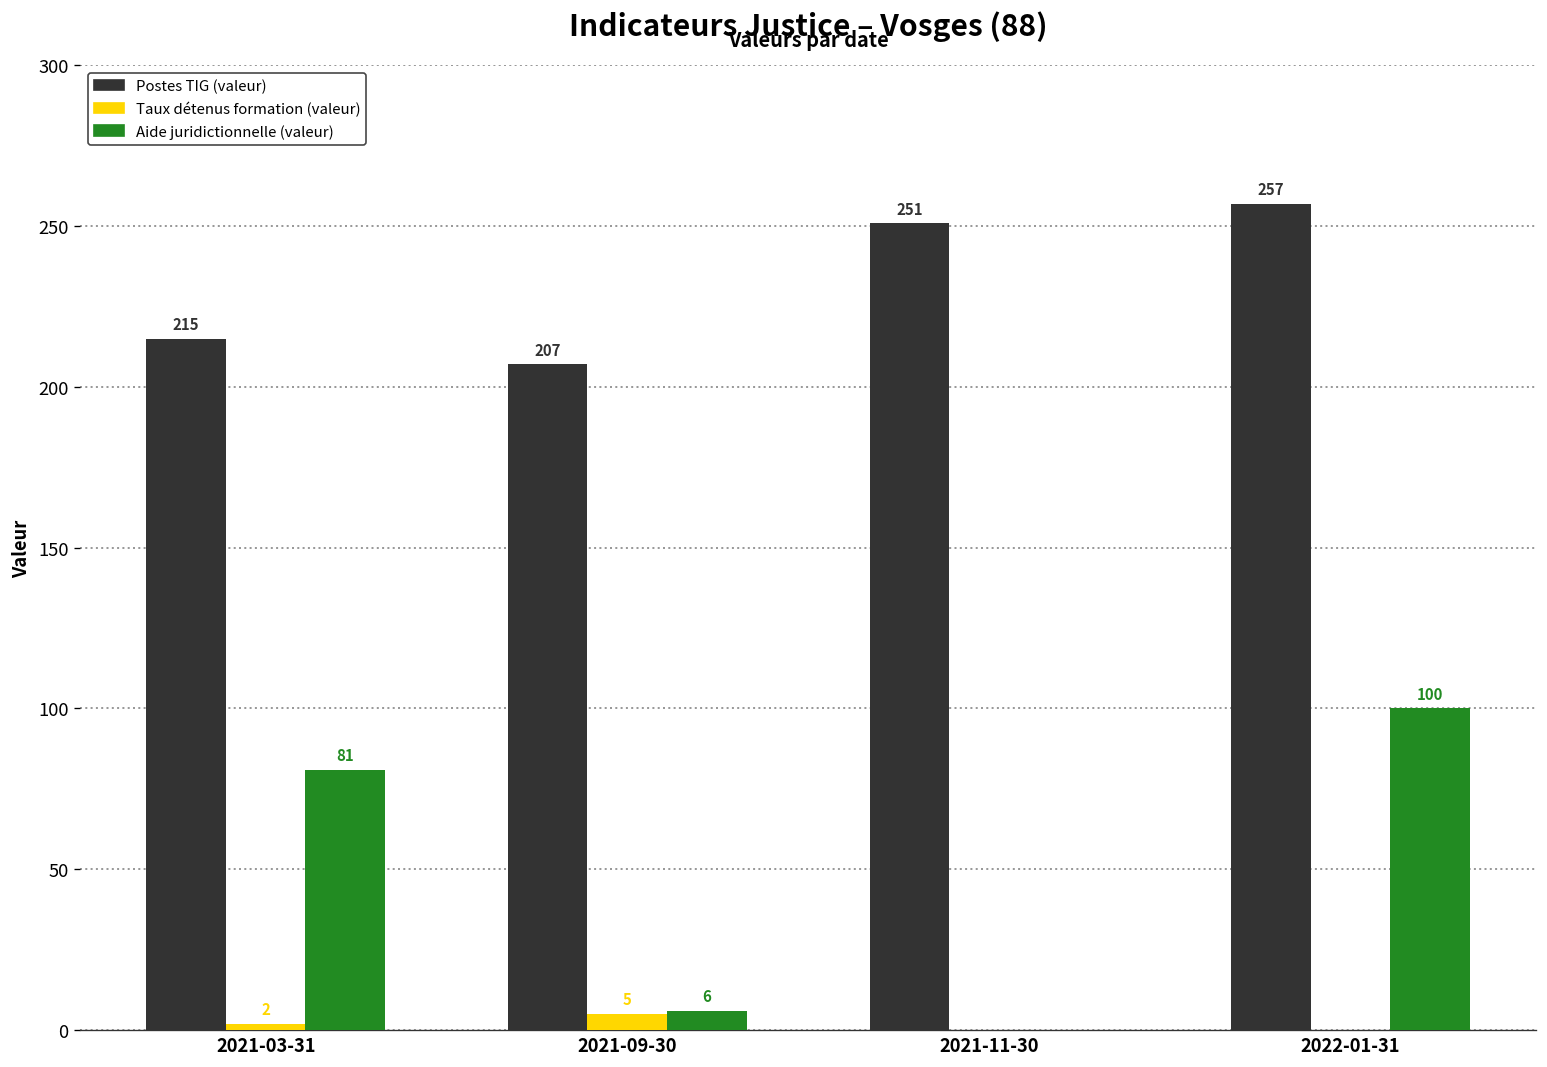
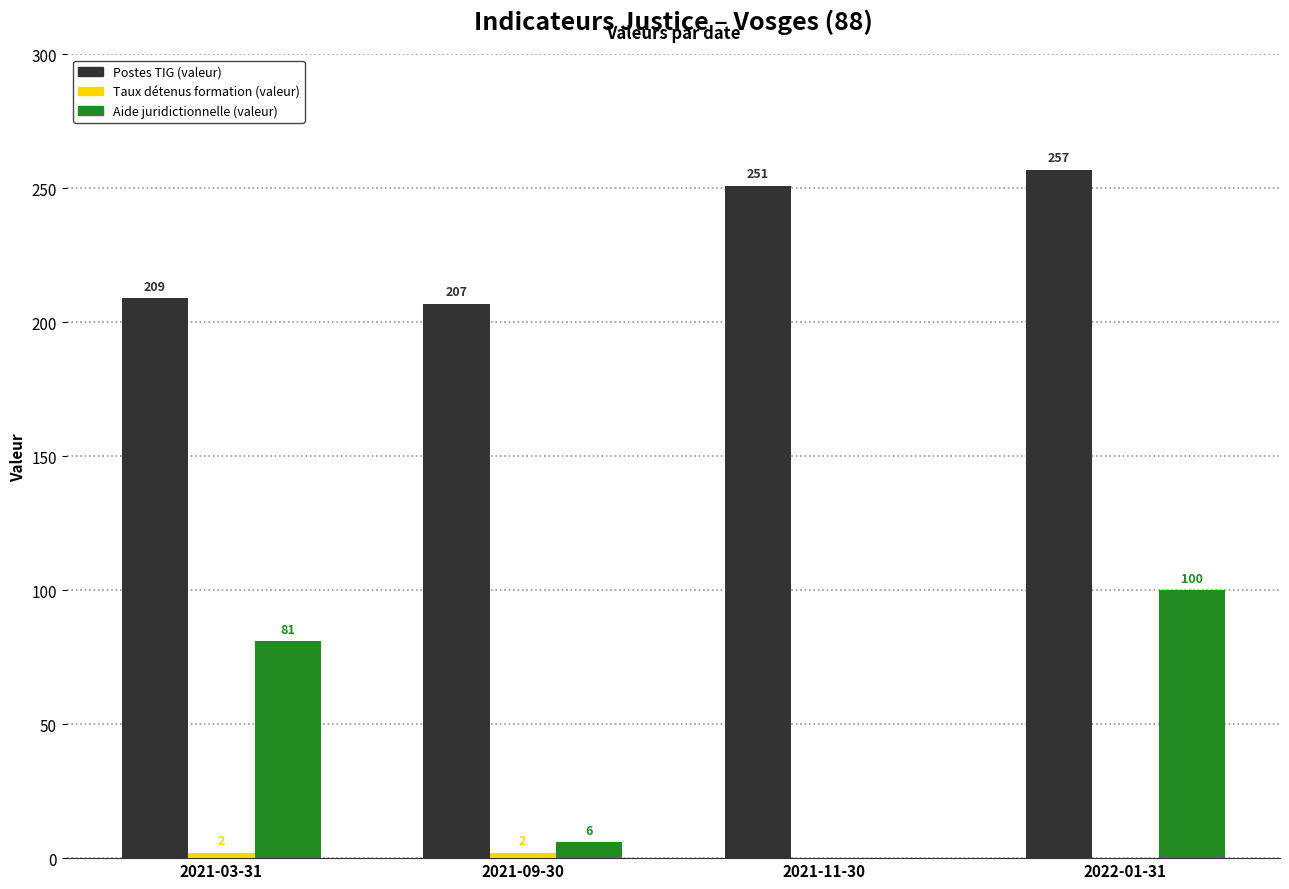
Postes TIG (valeur), 2021-03-31: 215 -> 209
Taux détenus formation (valeur), 2021-09-30: 5 -> 2
